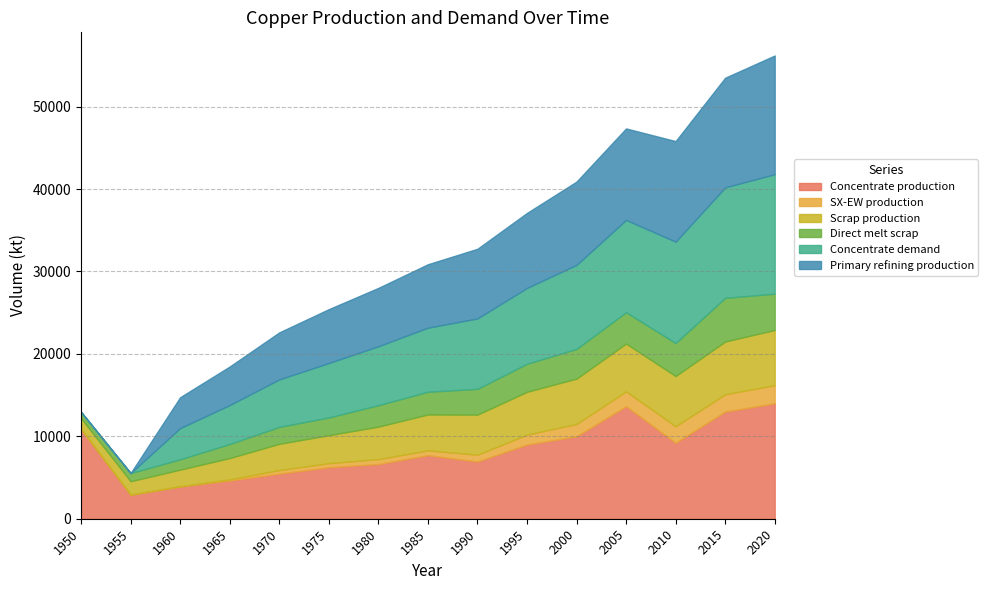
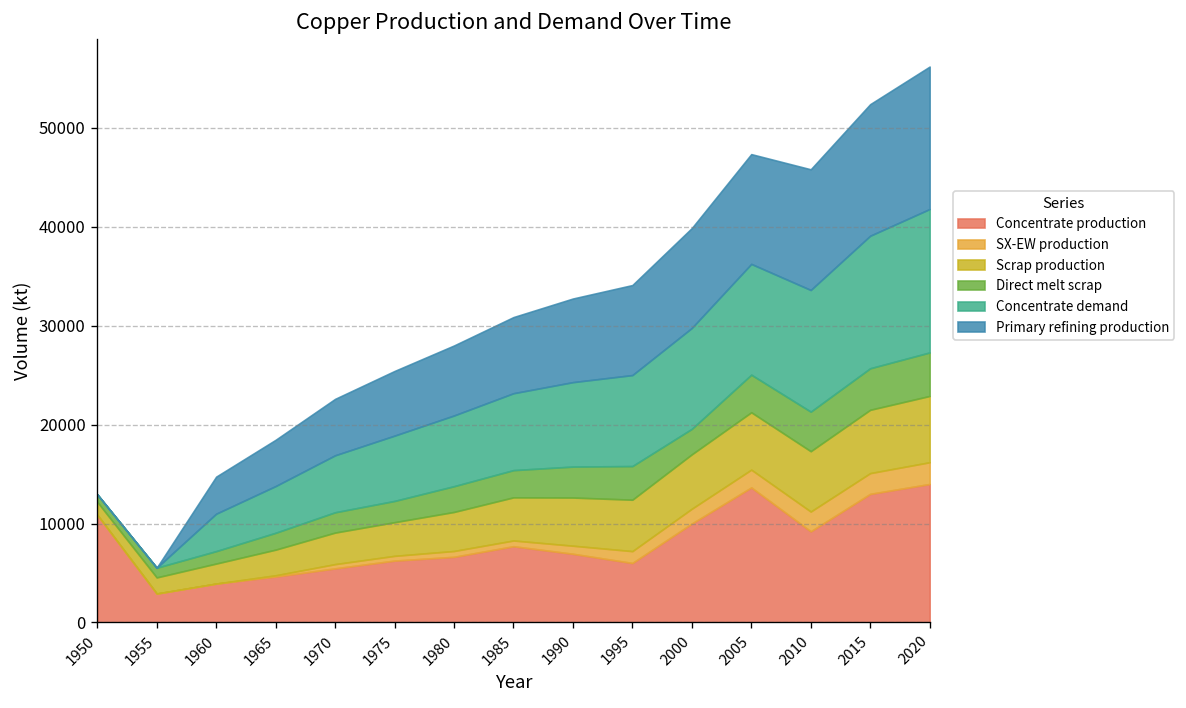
Concentrate production, 1995: 9000 -> 6000
Direct melt scrap, 2000: 4000 -> 3000
Direct melt scrap, 2015: 5000 -> 4000
